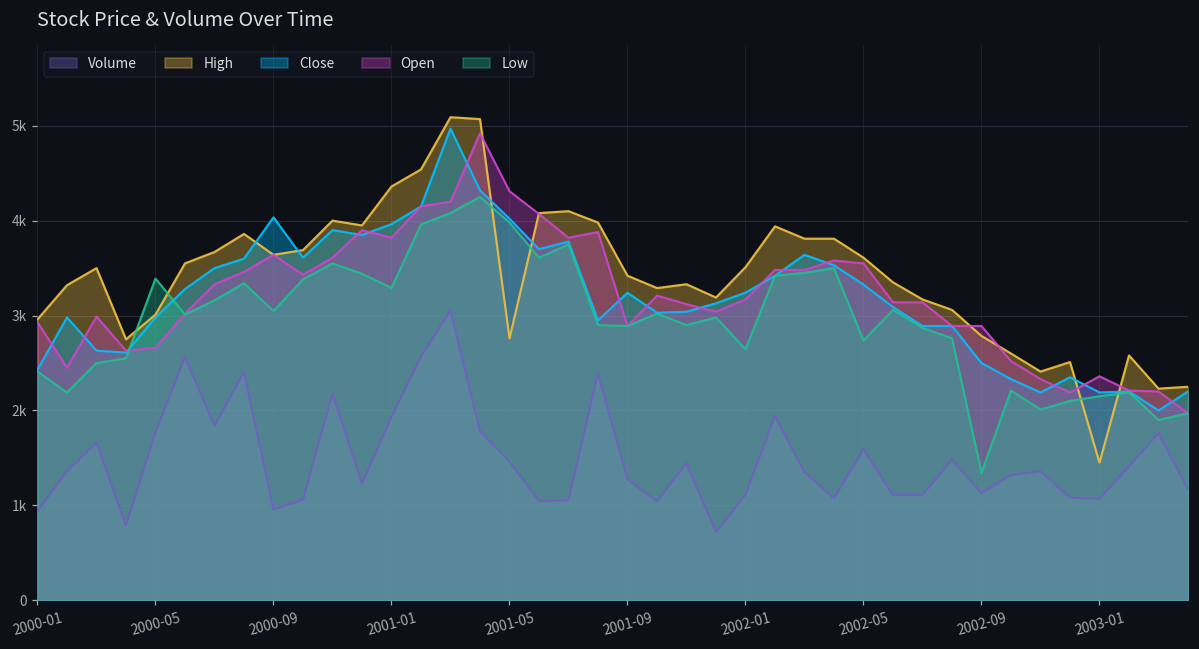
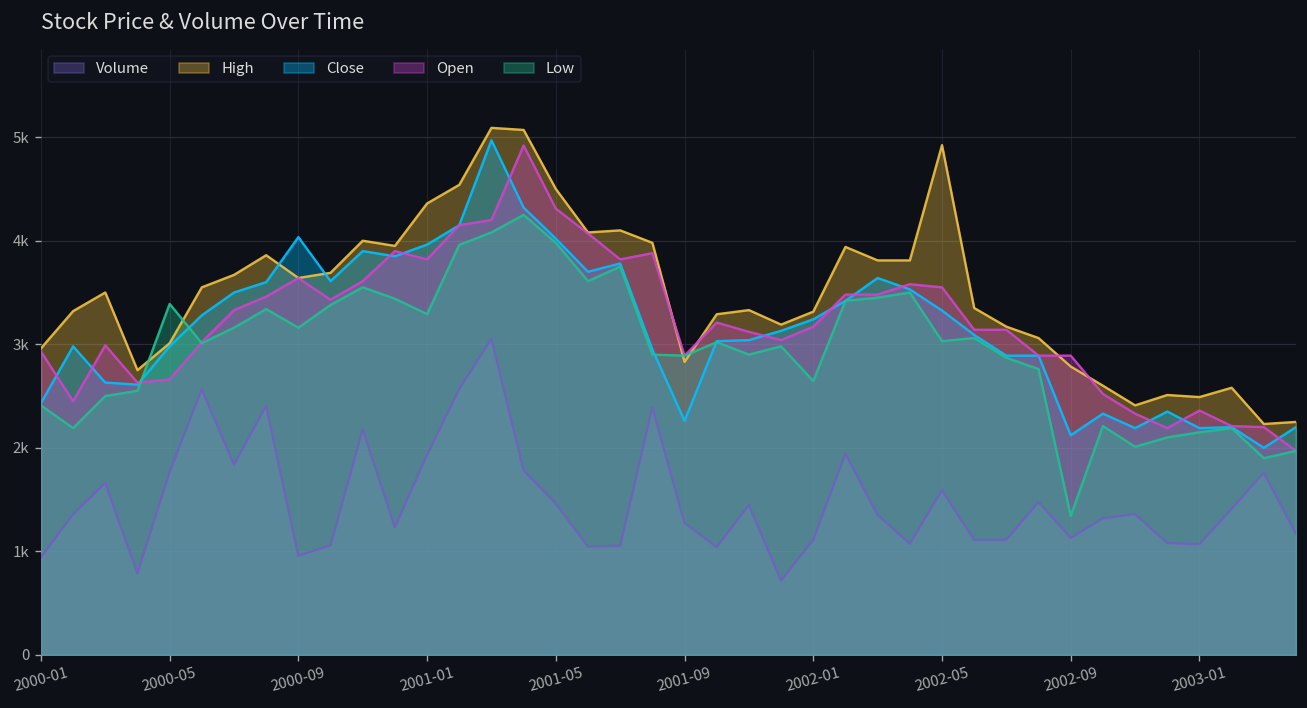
Low, 2000-09: 3000 -> 3200
High, 2001-05: 2800 -> 4500
High, 2001-09: 3400 -> 2800
Close, 2001-09: 3200 -> 2300
High, 2002-01: 3500 -> 3300
High, 2002-05: 3600 -> 4900
Low, 2002-05: 2700 -> 3000
Close, 2002-09: 2500 -> 2100
High, 2003-01: 1500 -> 2500
